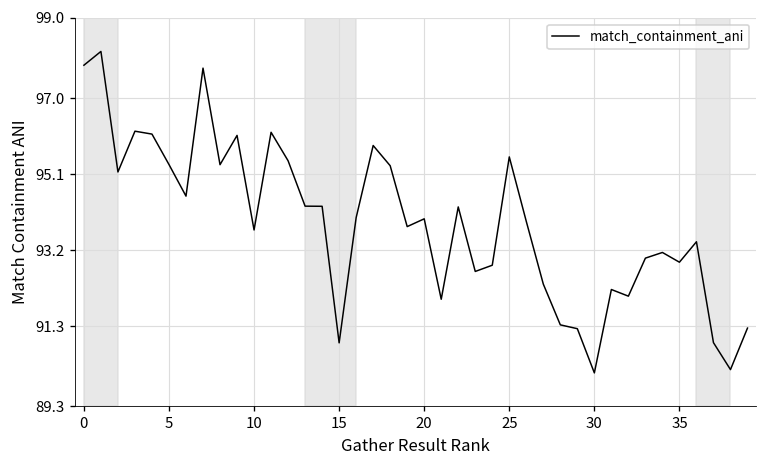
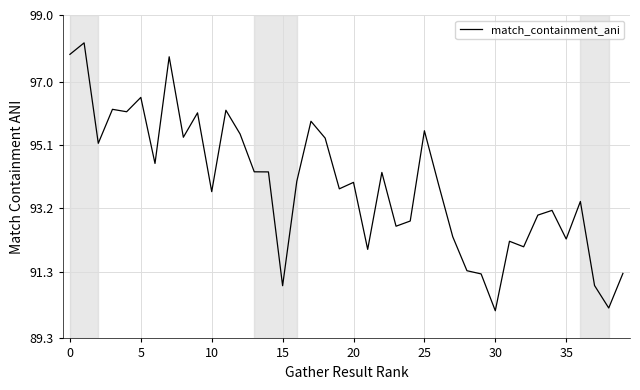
5: 95.3 -> 96.5
35: 92.9 -> 92.3
